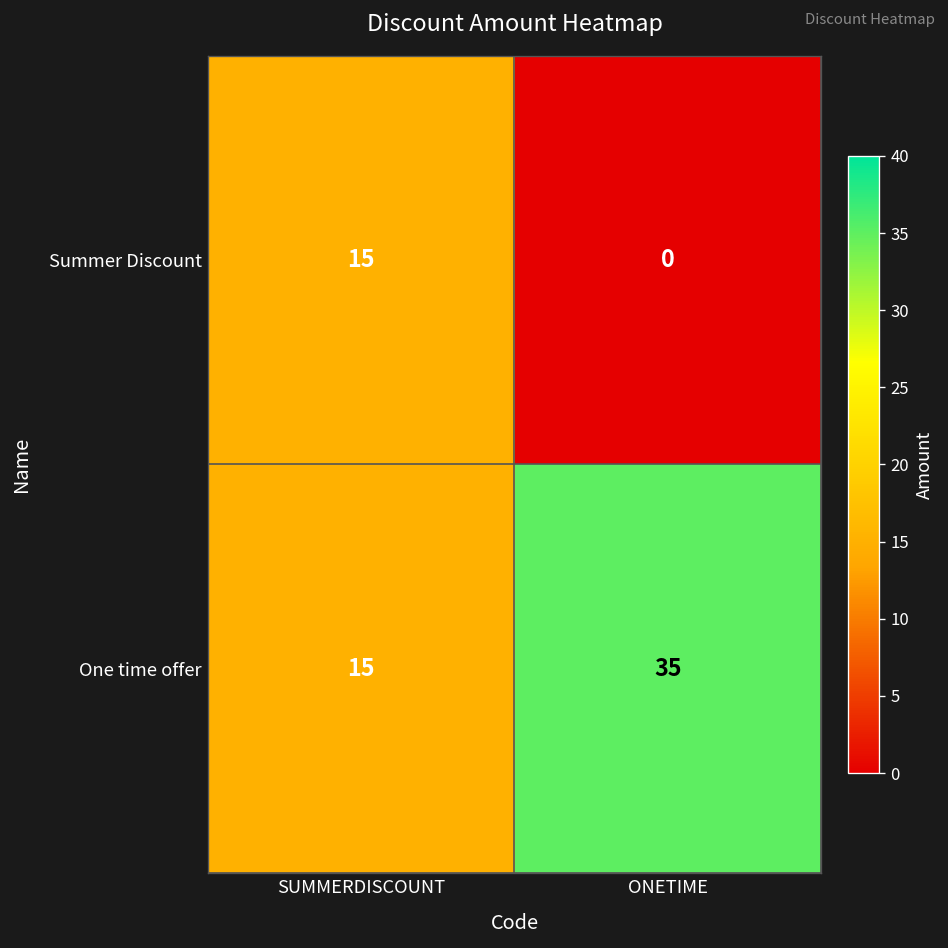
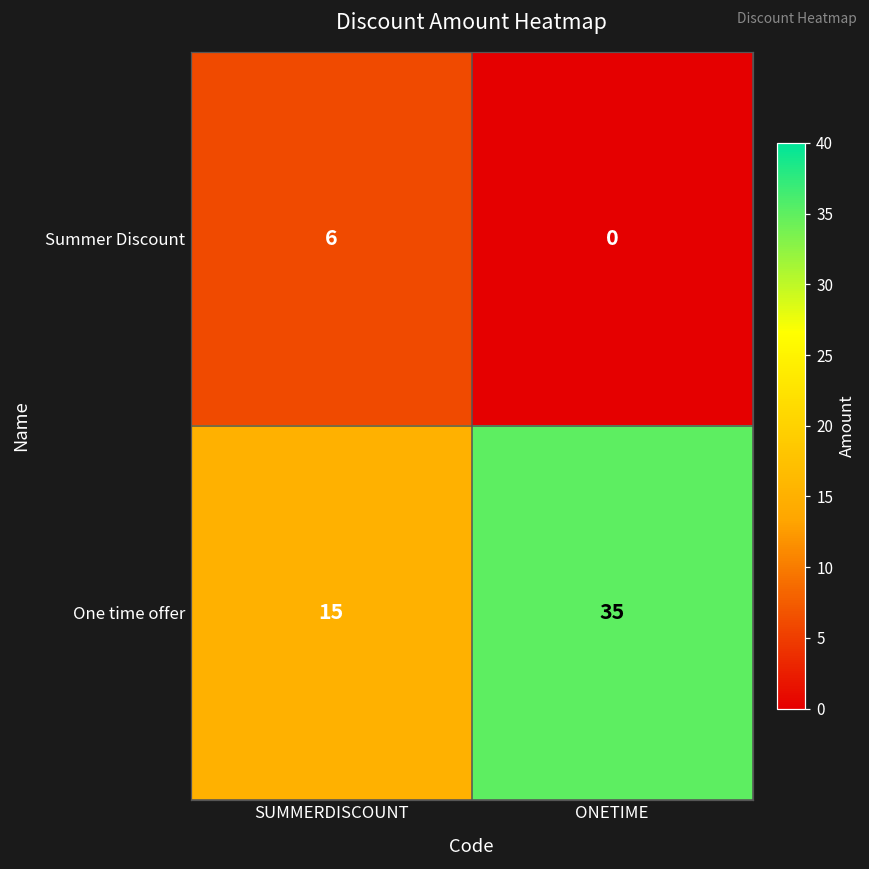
Summer Discount, SUMMERDISCOUNT: 15 -> 6
